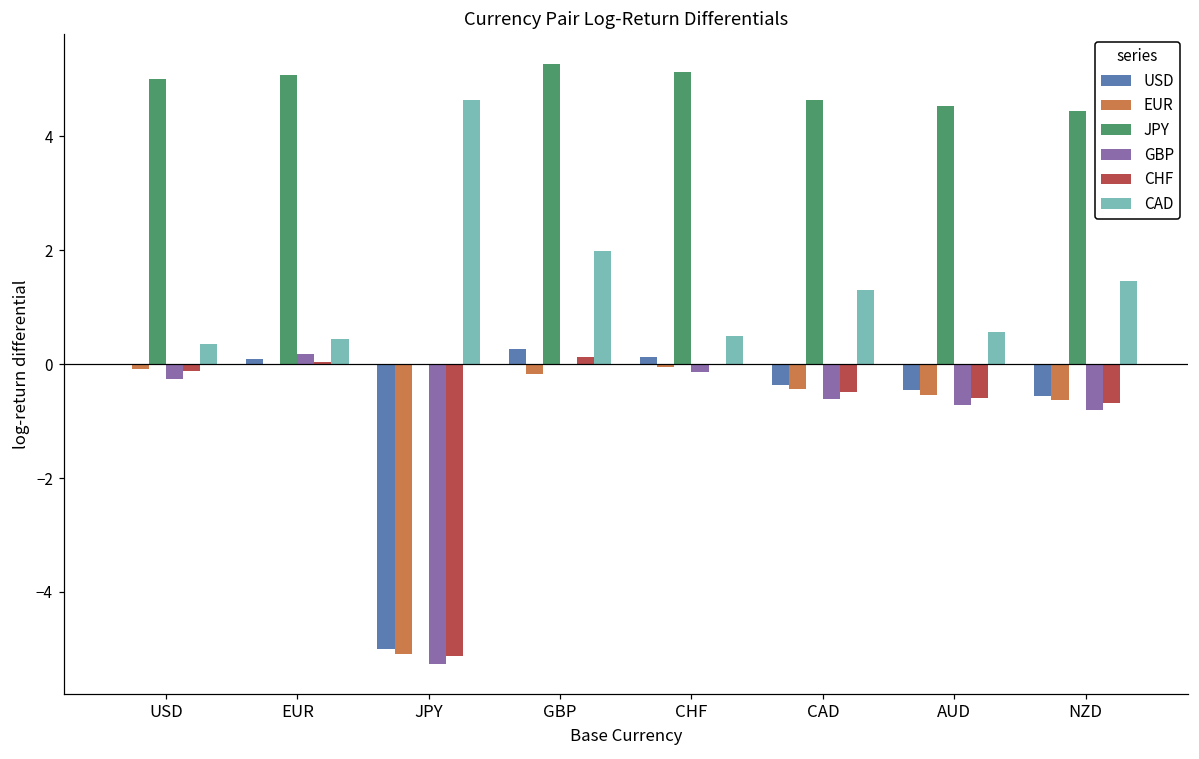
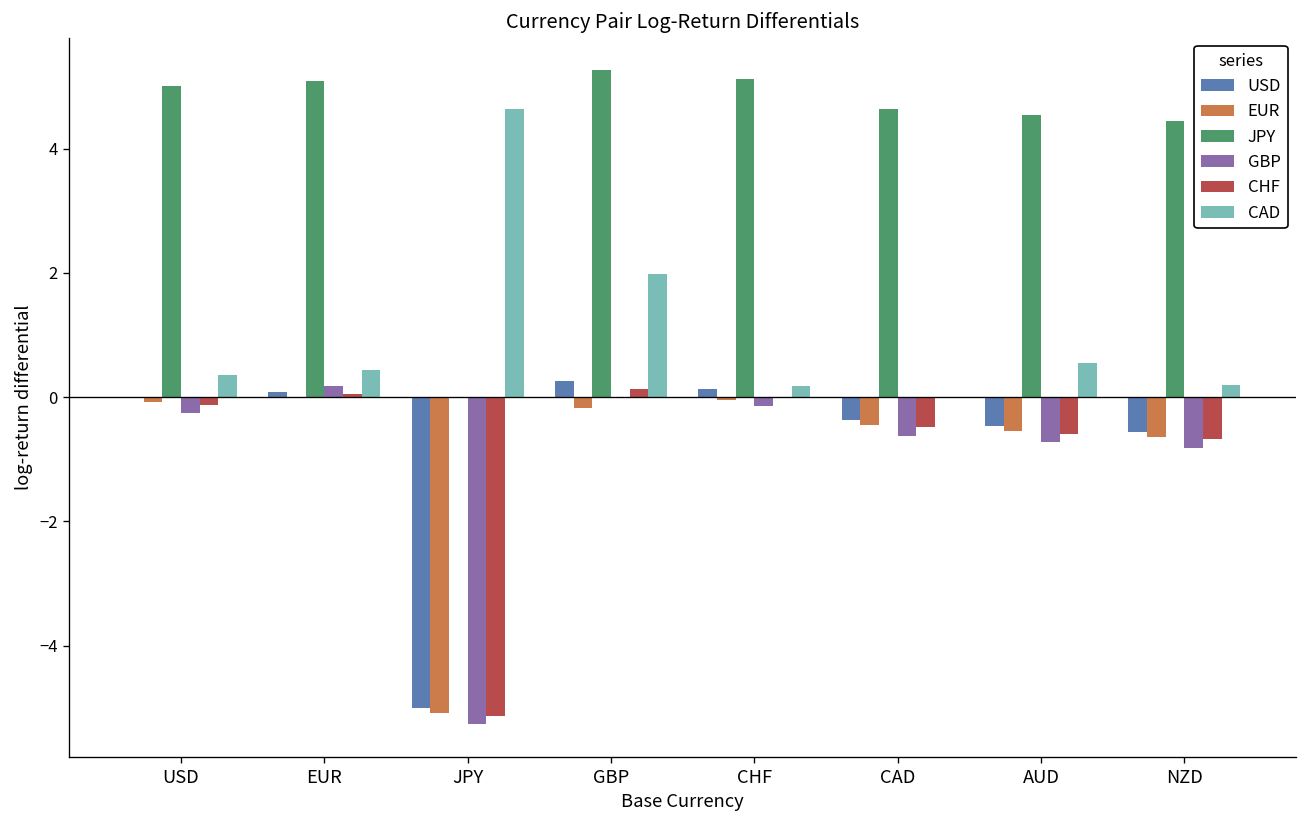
CAD, CHF: 0.5 -> 0.2
CAD, CAD: 1.3 -> 0.0
CAD, NZD: 1.5 -> 0.2
